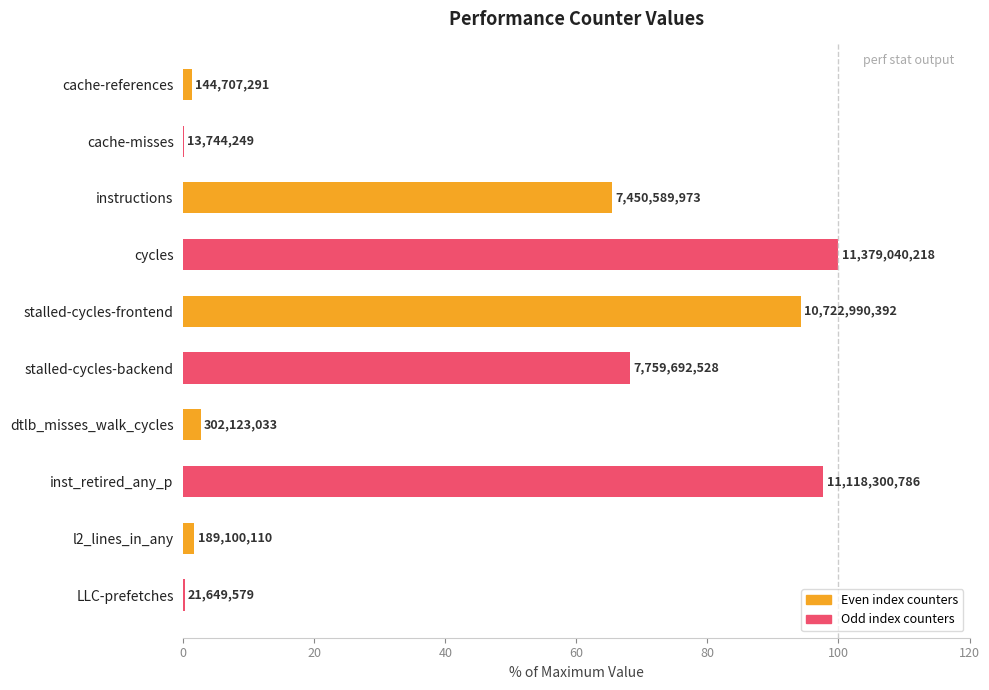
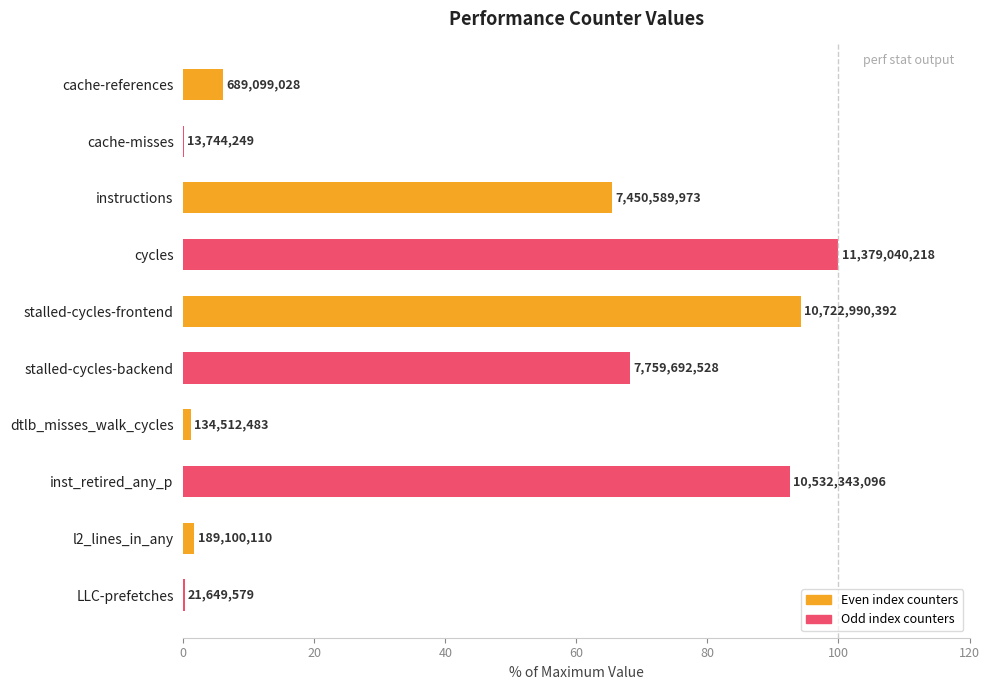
cache-references: 144,707,291 -> 689,099,028
dtlb_misses_walk_cycles: 302,123,033 -> 134,512,483
inst_retired_any_p: 11,118,300,786 -> 10,532,343,096
